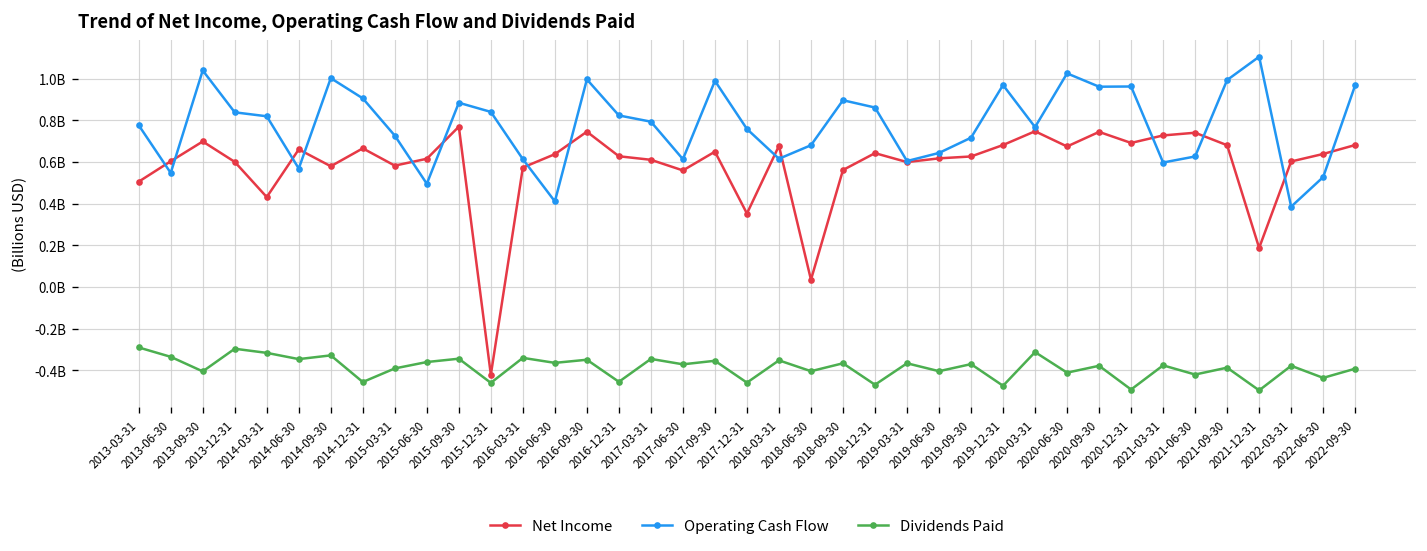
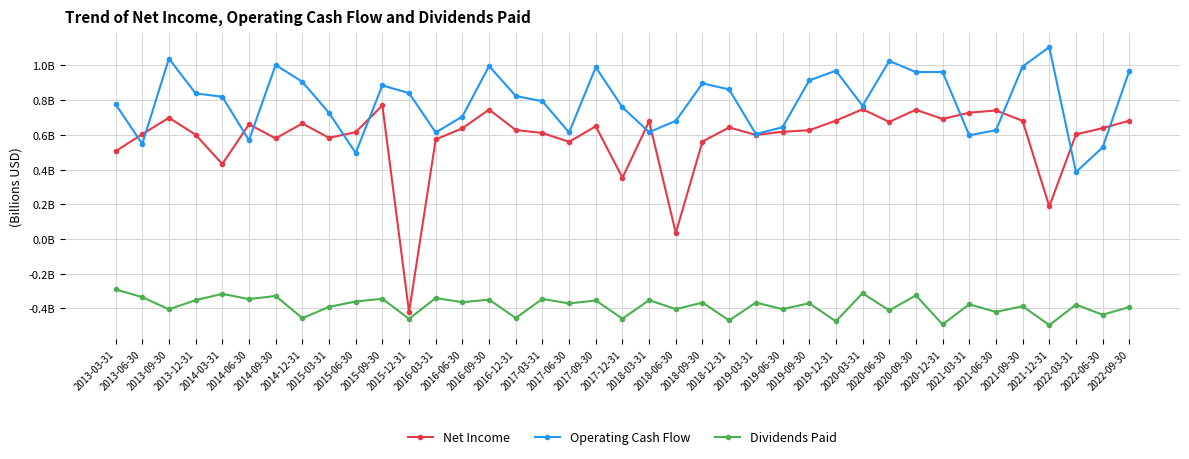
Dividends Paid, 2013-12-31: -300000000 -> -350000000
Operating Cash Flow, 2016-06-30: 410000000 -> 710000000
Operating Cash Flow, 2019-09-30: 720000000 -> 910000000
Dividends Paid, 2020-09-30: -380000000 -> -320000000
